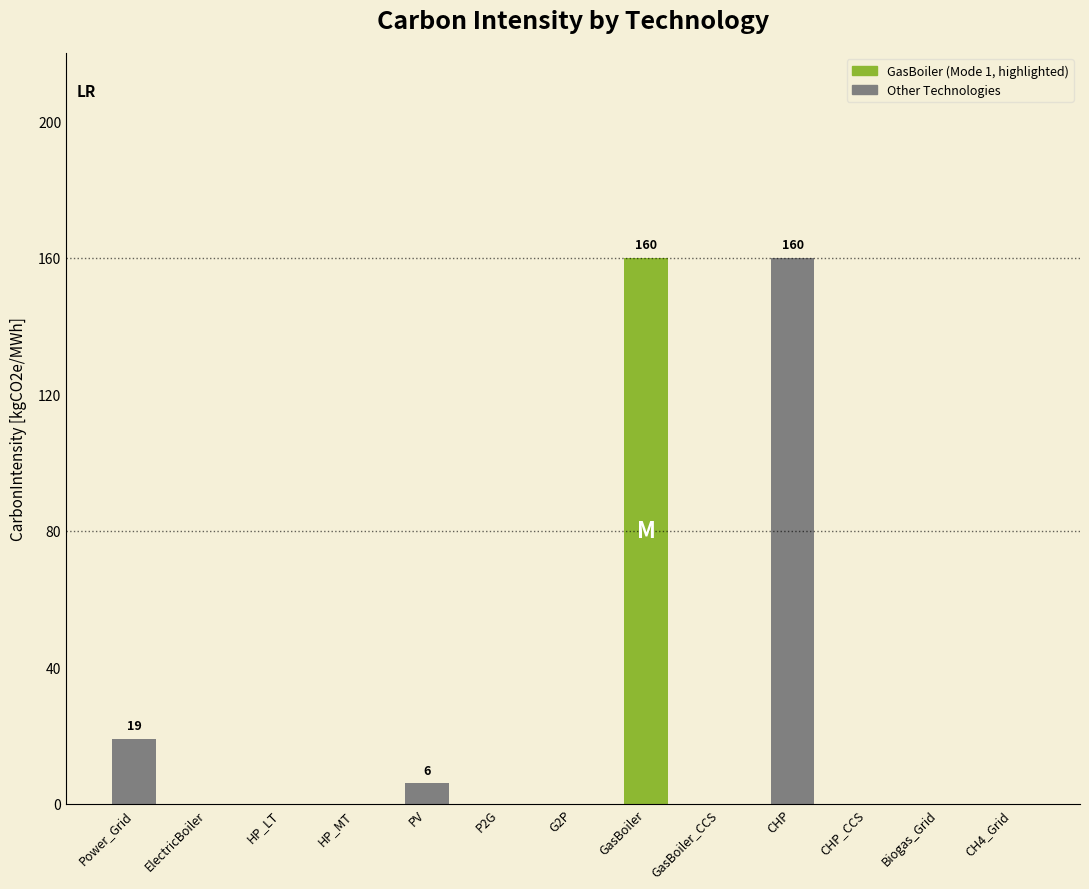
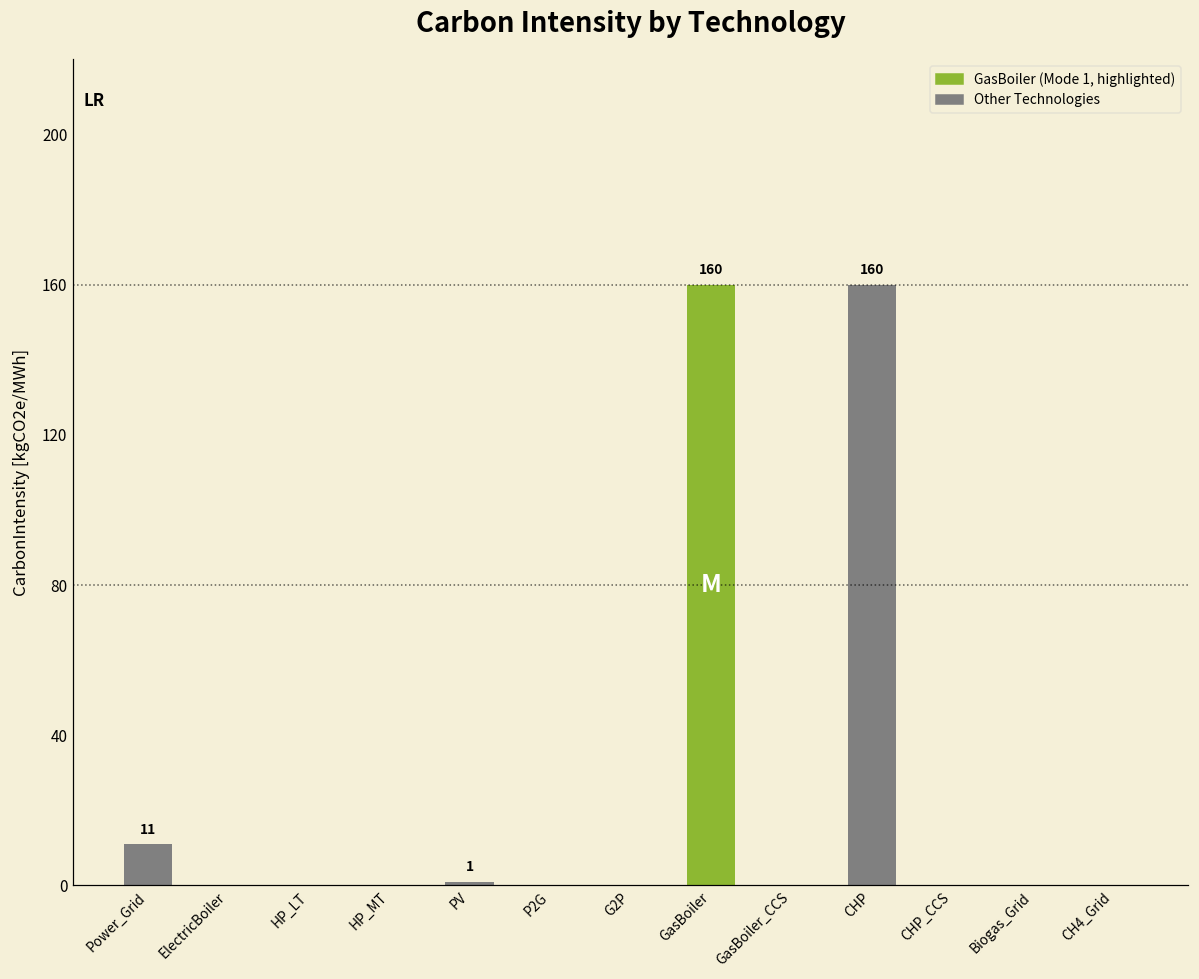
Power_Grid: 19 -> 11
PV: 6 -> 1
